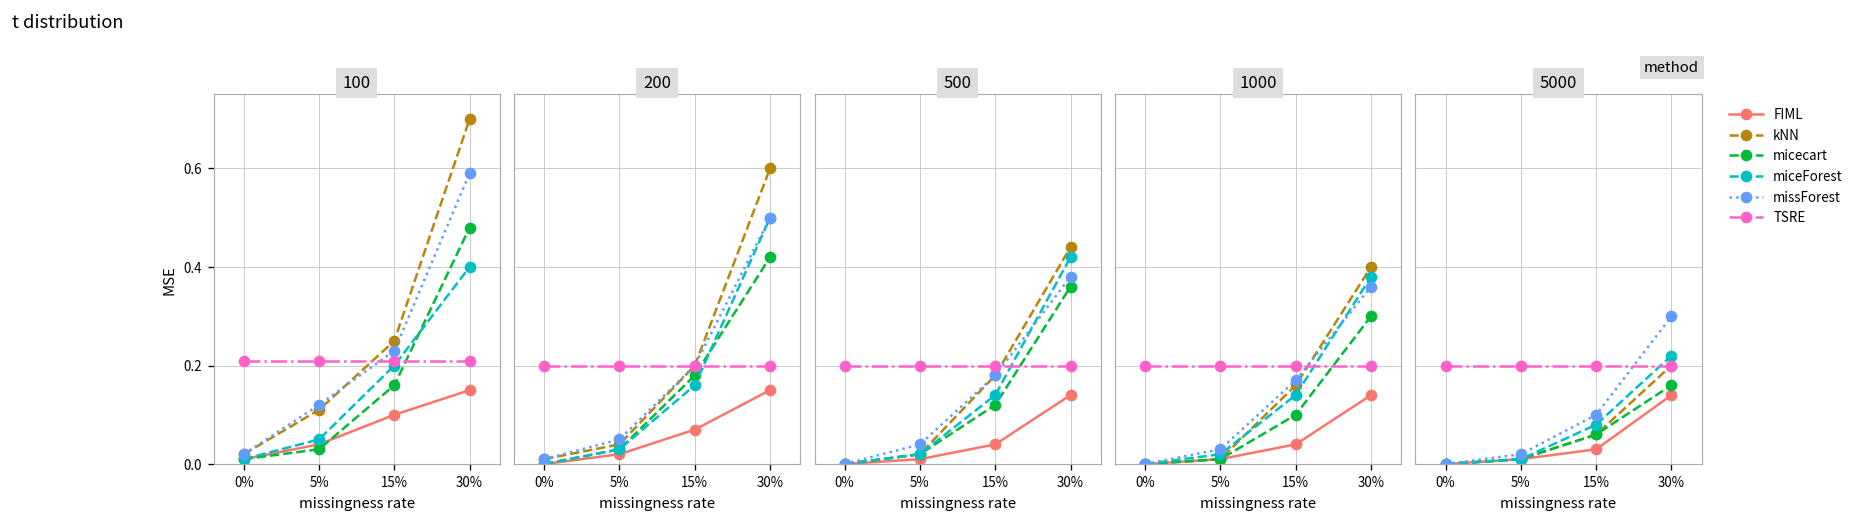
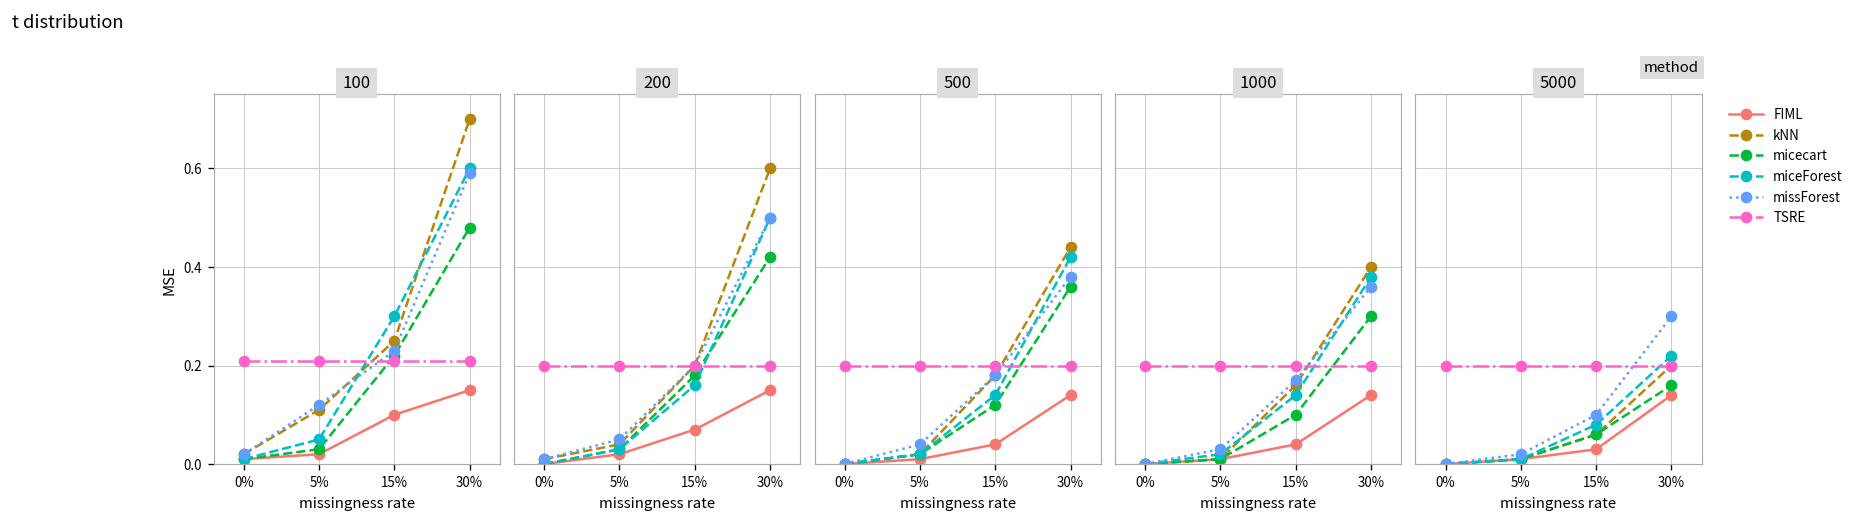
100, FIML, 5%: 0.04 -> 0.02
100, micecart, 15%: 0.16 -> 0.22
100, miceForest, 15%: 0.2 -> 0.3
100, miceForest, 30%: 0.4 -> 0.6
